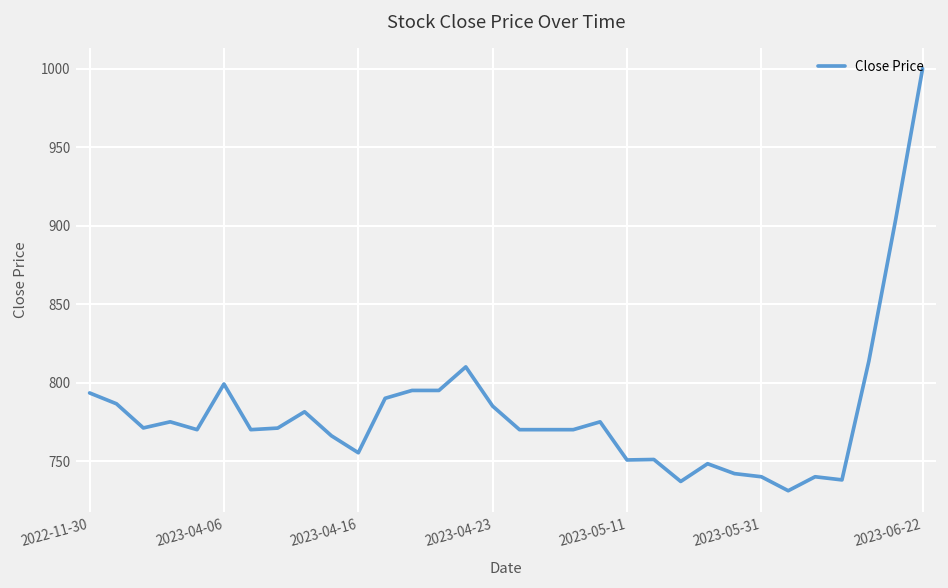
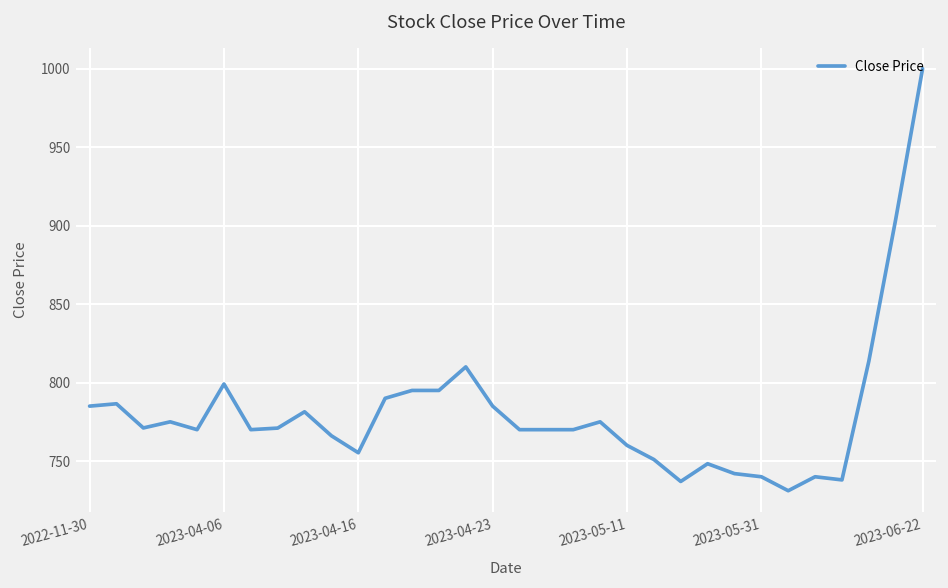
2022-11-30: 793 -> 785
2023-05-11: 751 -> 760
